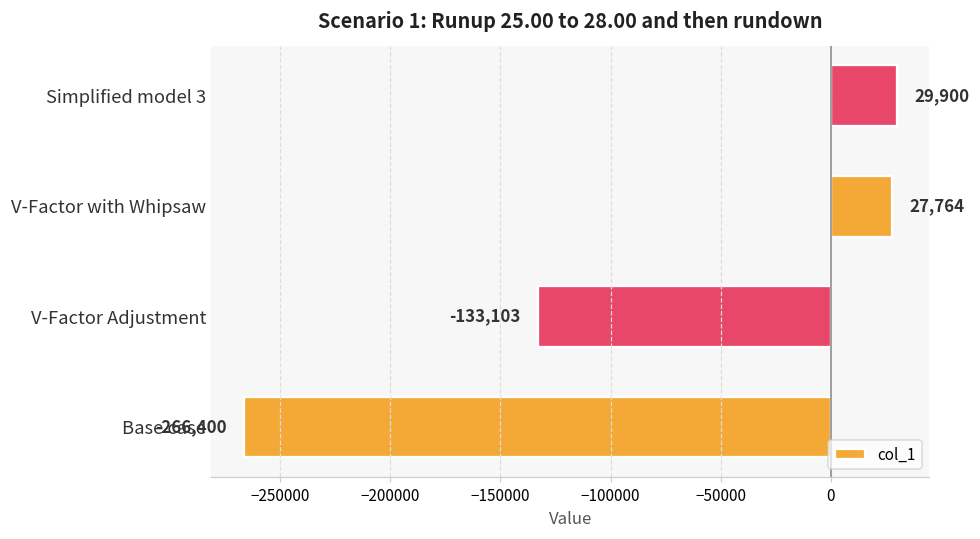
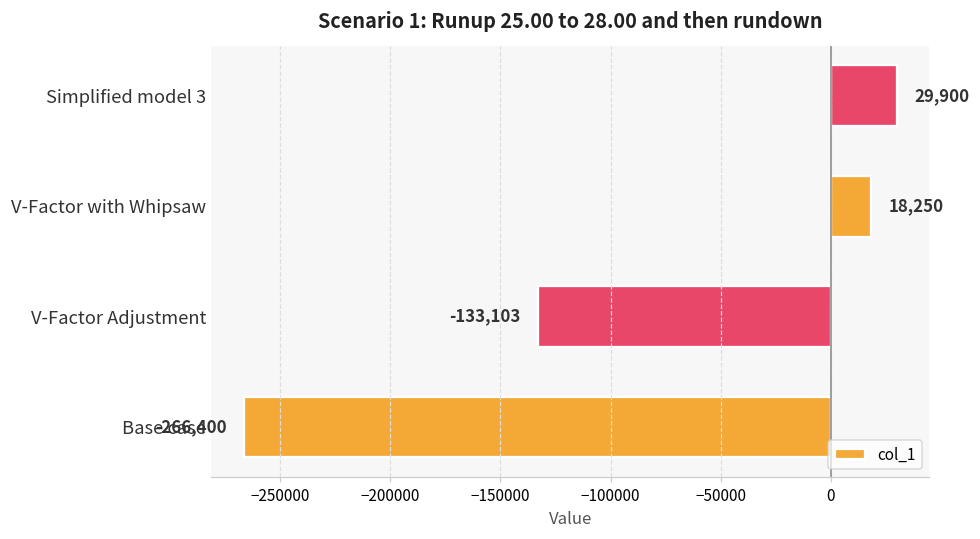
V-Factor with Whipsaw: 27,764 -> 18,250
